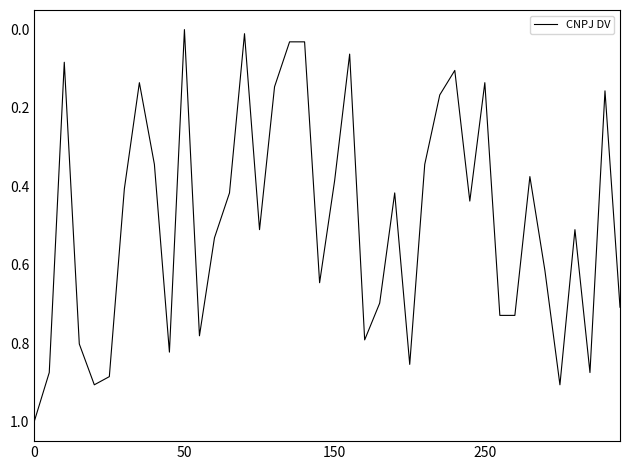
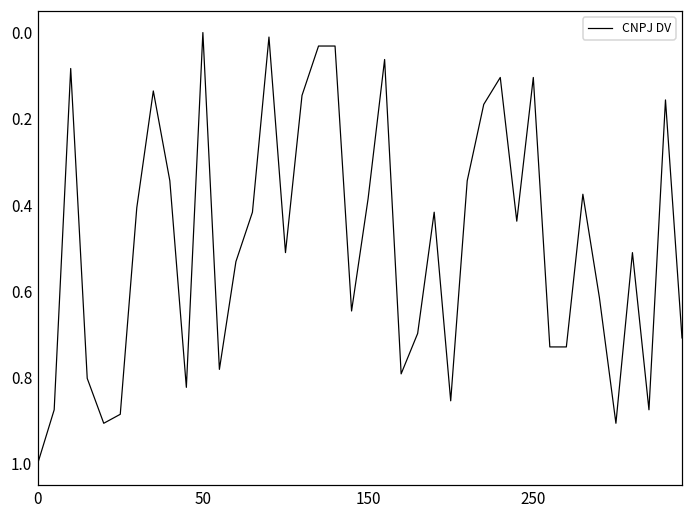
250: 0.14 -> 0.10
